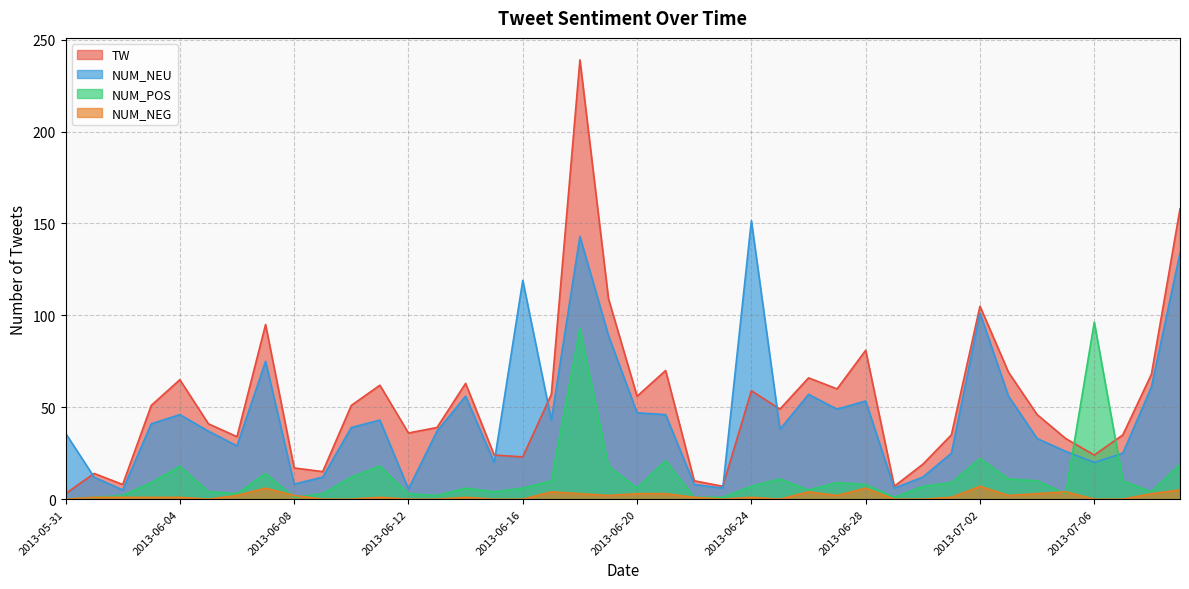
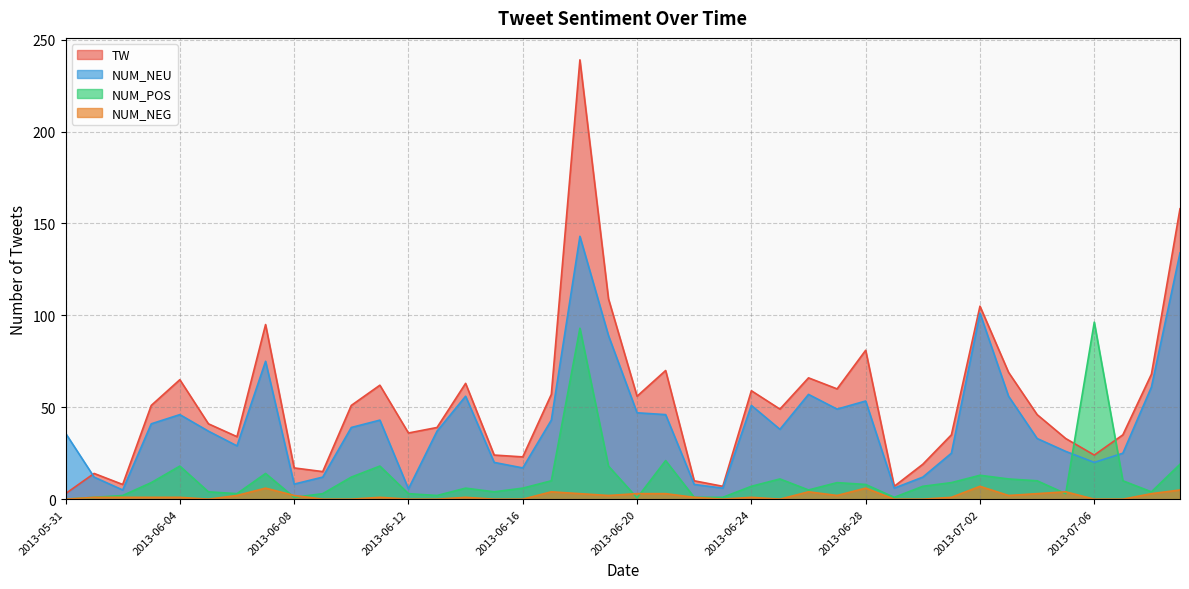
NUM_NEU, 2013-06-16: 119 -> 17
NUM_POS, 2013-06-20: 6 -> 1
NUM_NEU, 2013-06-24: 152 -> 51
NUM_POS, 2013-07-02: 22 -> 13
